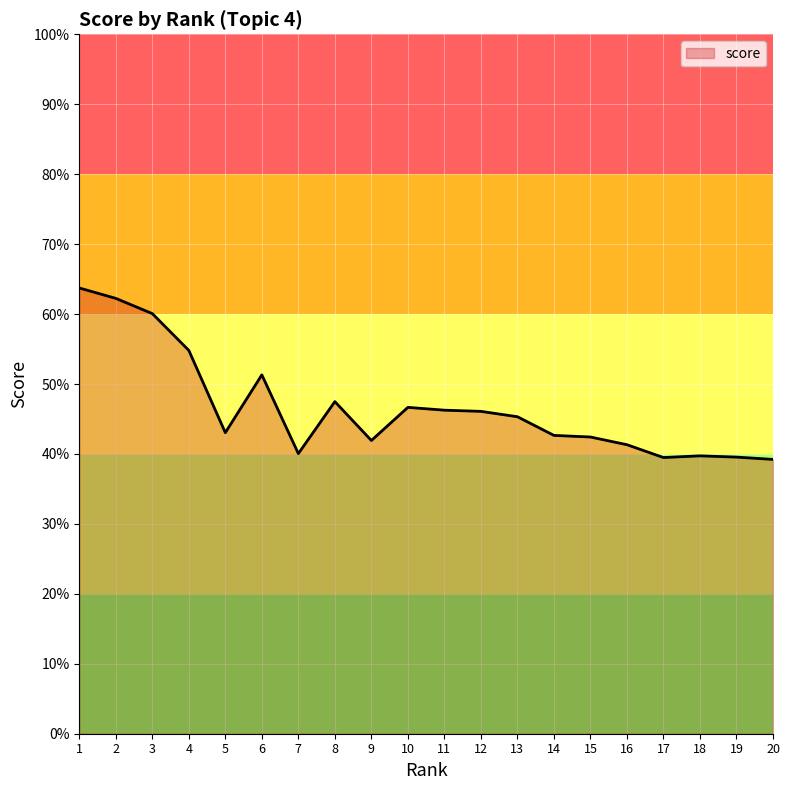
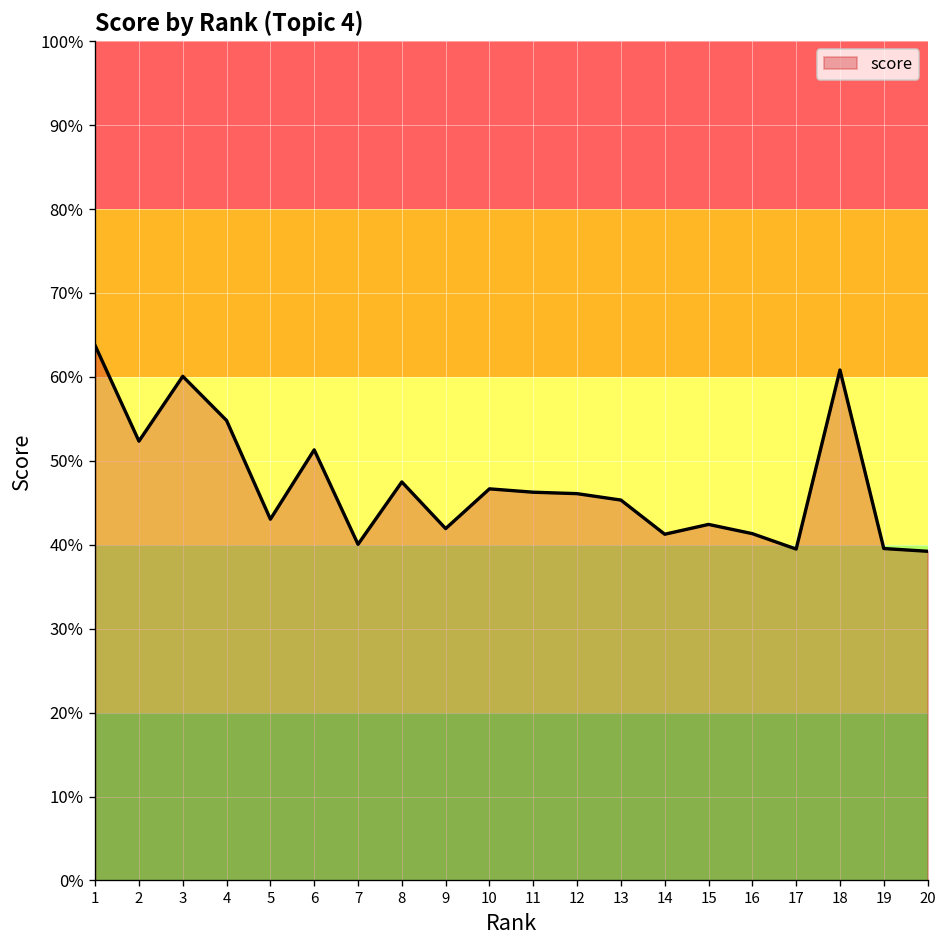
2: 62% -> 52%
14: 43% -> 41%
18: 40% -> 61%
